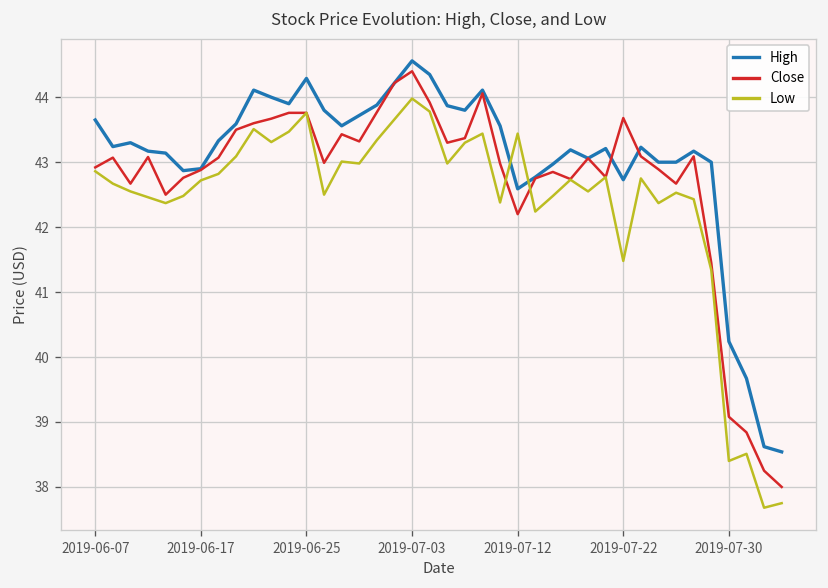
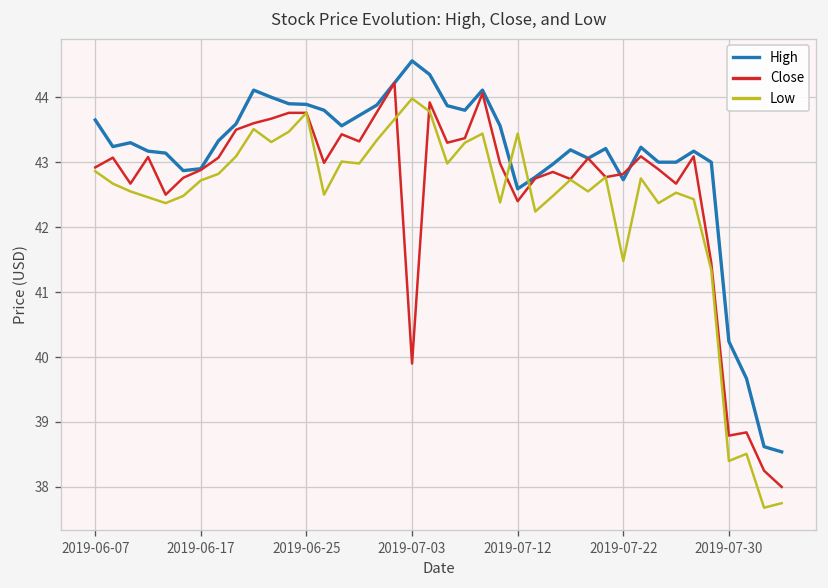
High, 2019-06-25: 44.3 -> 43.9
Close, 2019-07-03: 44.4 -> 39.9
Close, 2019-07-12: 42.2 -> 42.4
Close, 2019-07-22: 43.7 -> 42.8
Close, 2019-07-30: 39.1 -> 38.8
